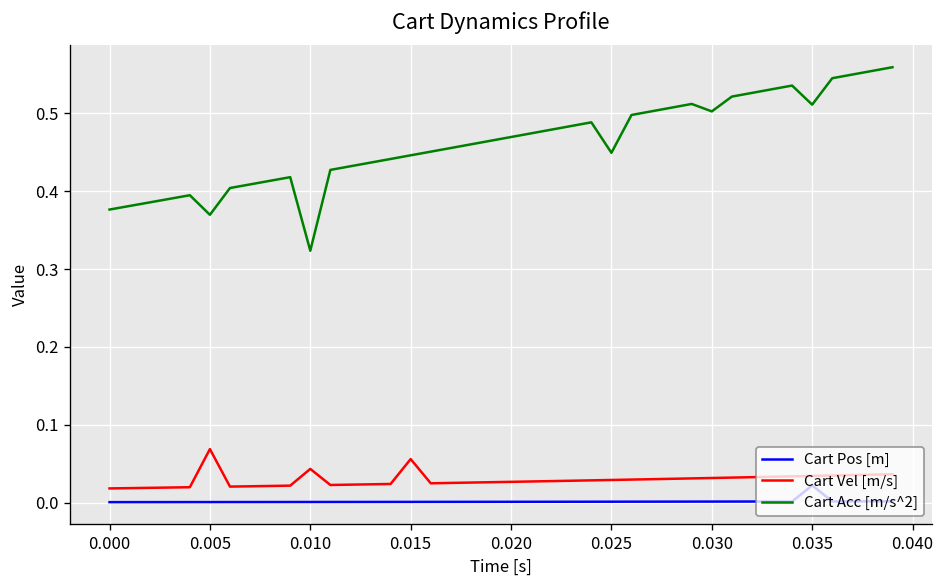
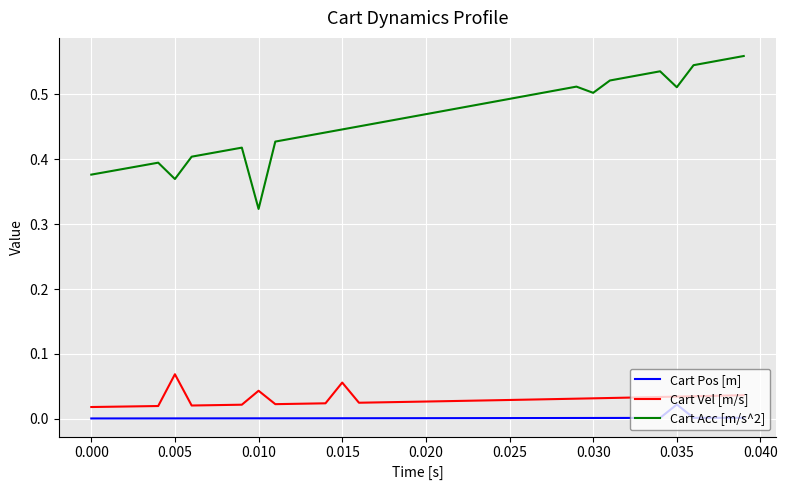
Cart Acc [m/s^2], 0.025: 0.45 -> 0.49
